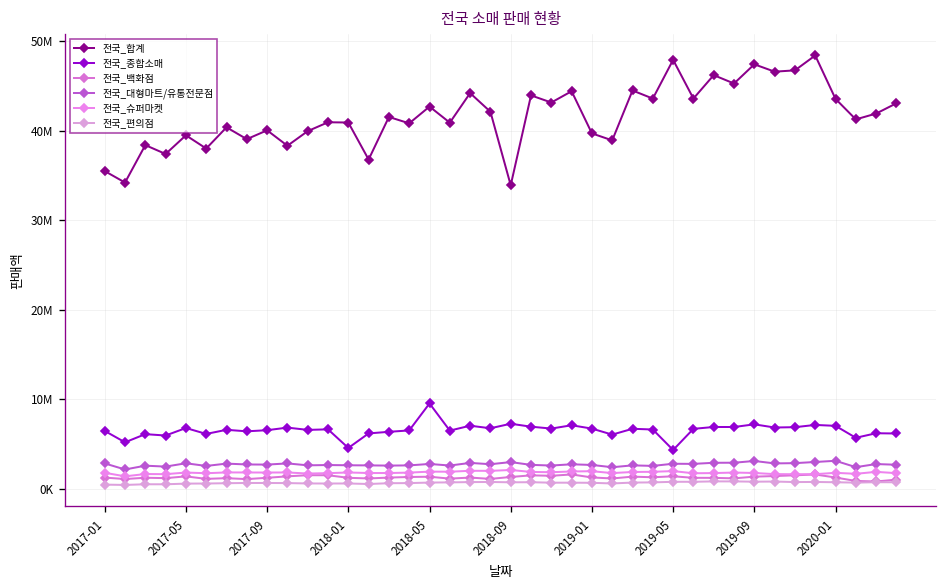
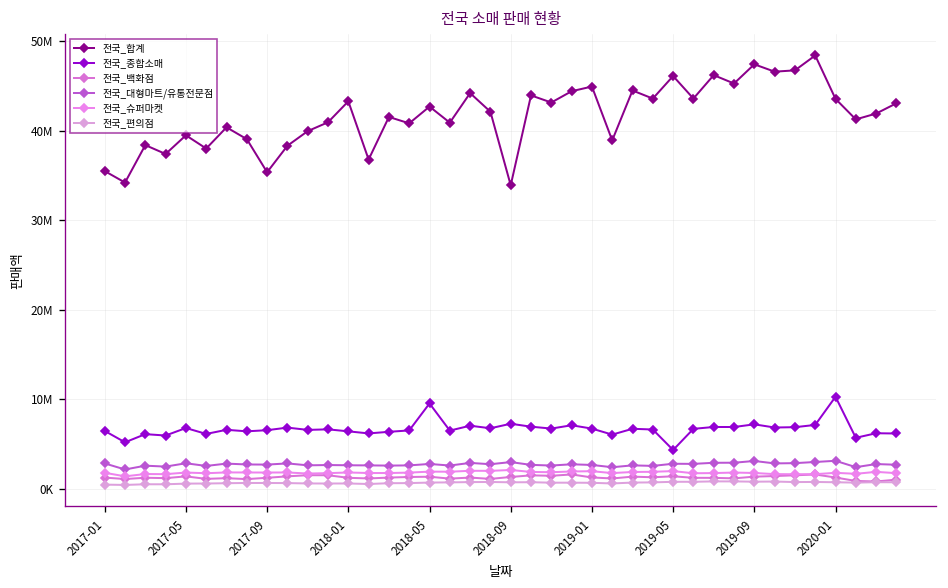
전국_합계, 2017-09: 40000000 -> 35000000
전국_합계, 2018-01: 41000000 -> 43000000
전국_종합소매, 2018-01: 5000000 -> 6000000
전국_합계, 2019-01: 40000000 -> 45000000
전국_합계, 2019-05: 48000000 -> 46000000
전국_종합소매, 2020-01: 7000000 -> 10000000
